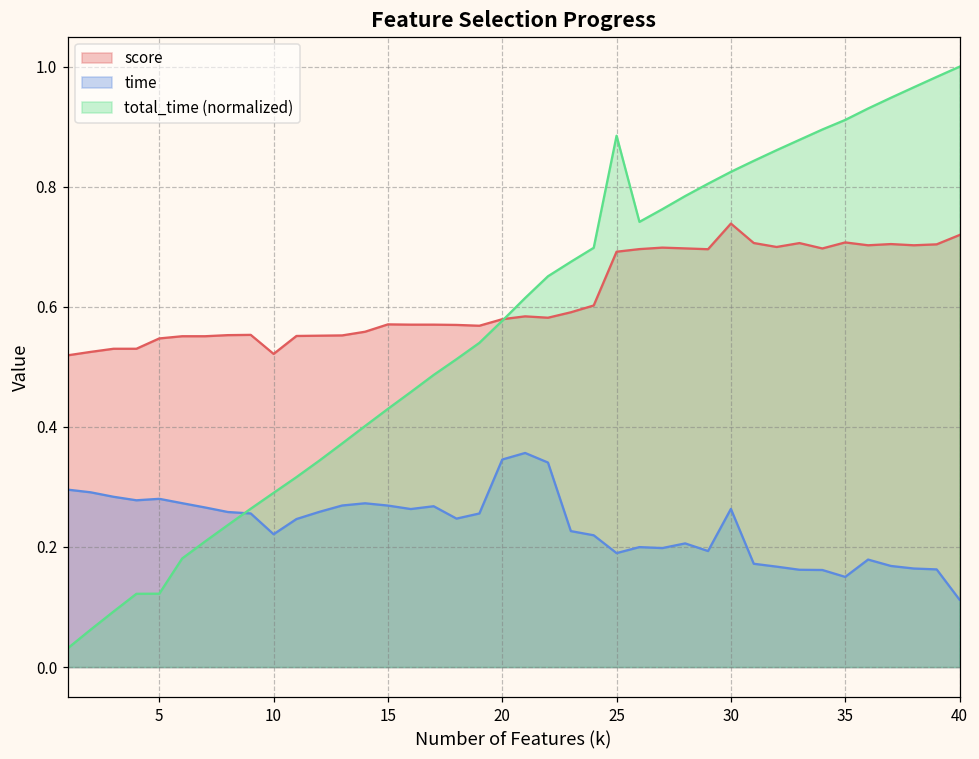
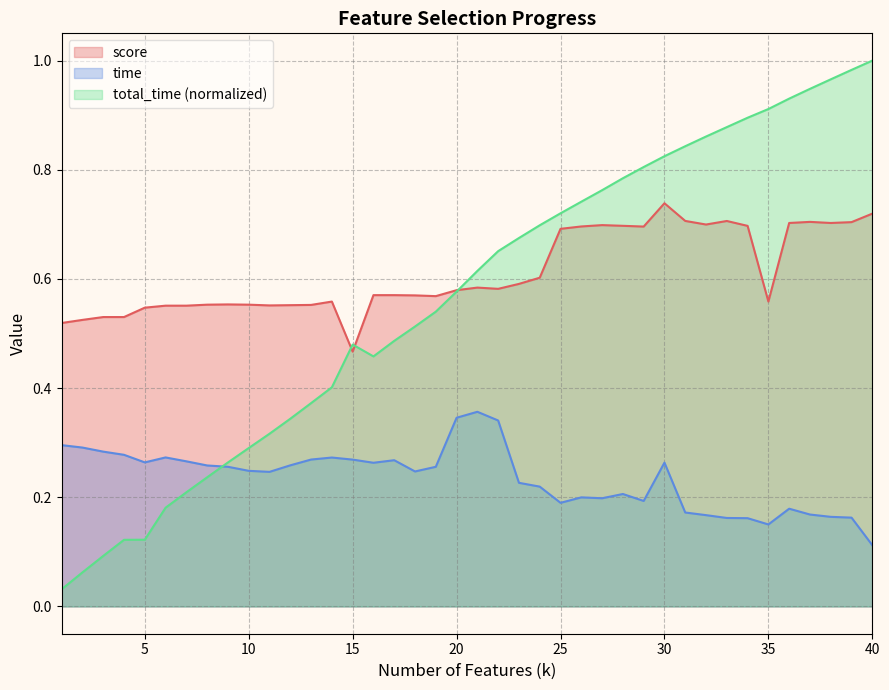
time, 5: 0.28 -> 0.26
score, 10: 0.52 -> 0.55
time, 10: 0.22 -> 0.25
score, 15: 0.57 -> 0.47
total_time (normalized), 15: 0.43 -> 0.48
total_time (normalized), 25: 0.89 -> 0.72
score, 35: 0.71 -> 0.56
